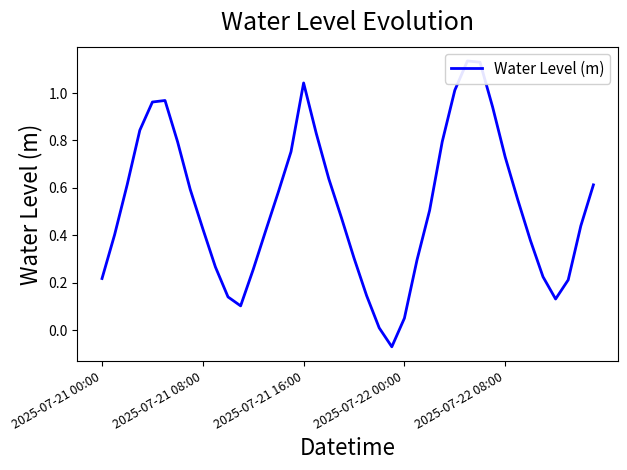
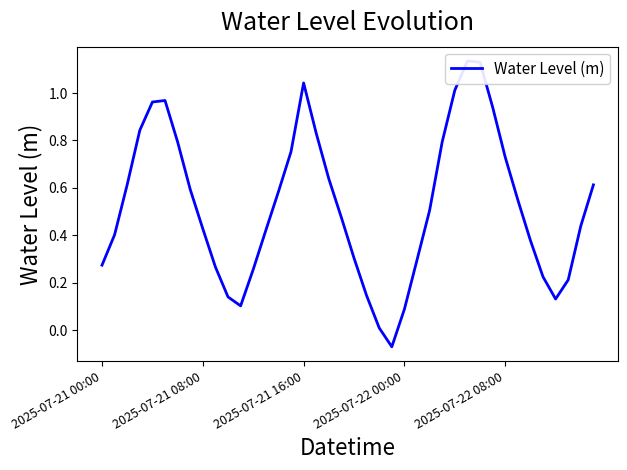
2025-07-21 00:00: 0.22 -> 0.27
2025-07-22 00:00: 0.05 -> 0.09
